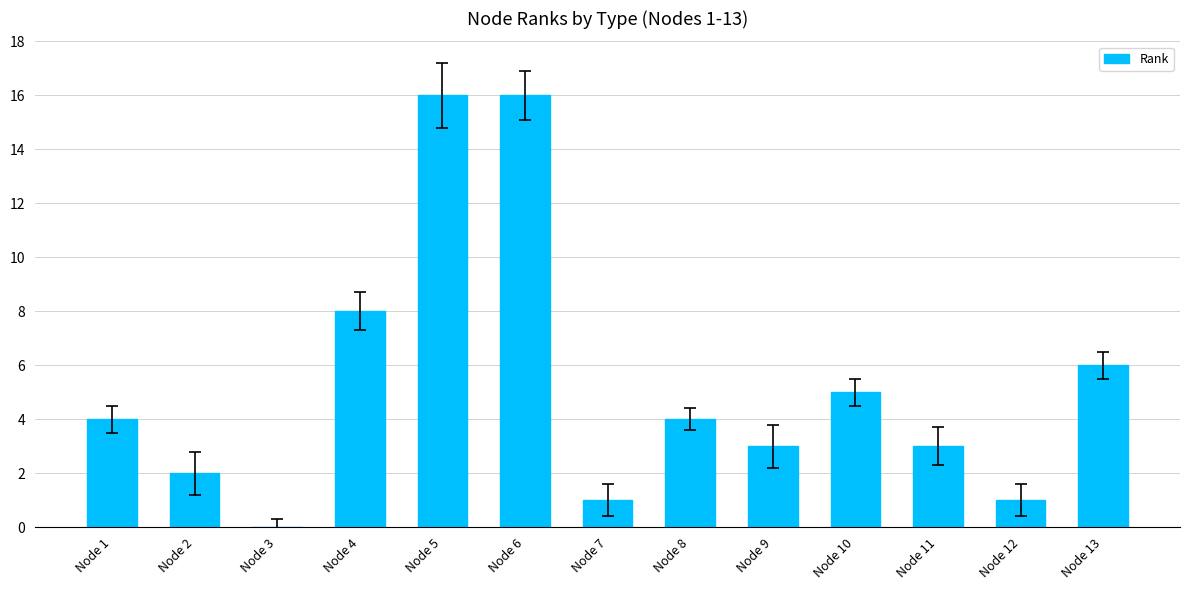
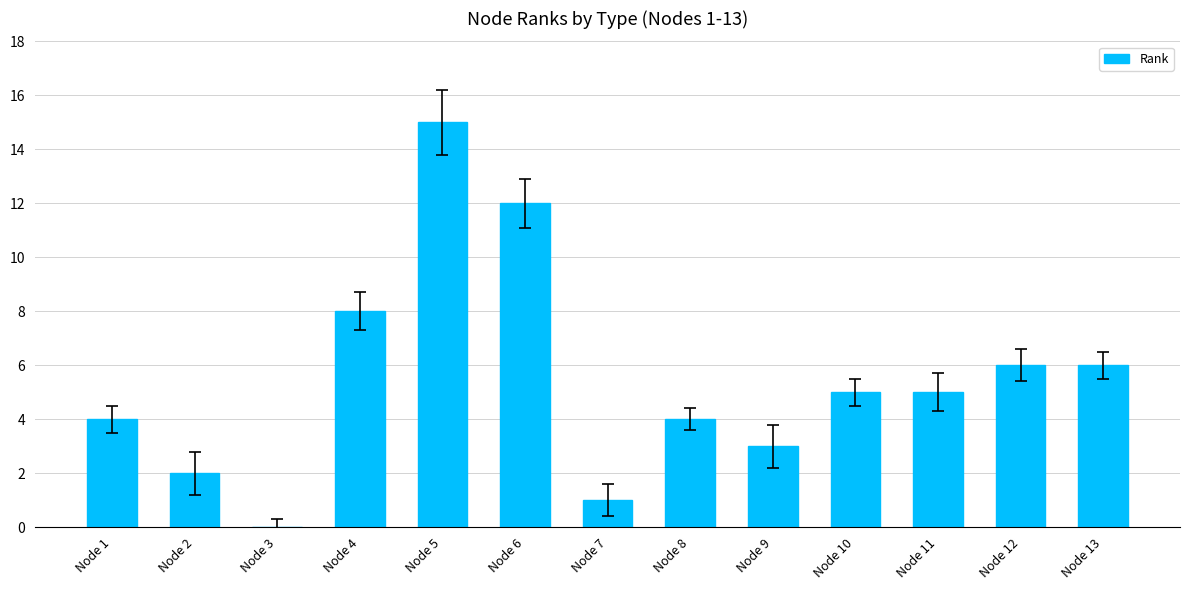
Rank, Node 5: 16 -> 15
Rank, Node 6: 16 -> 12
Rank, Node 11: 3 -> 5
Rank, Node 12: 1 -> 6
